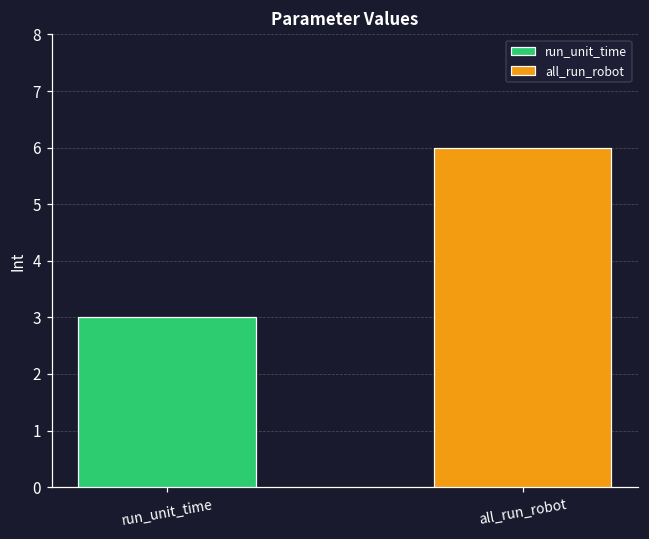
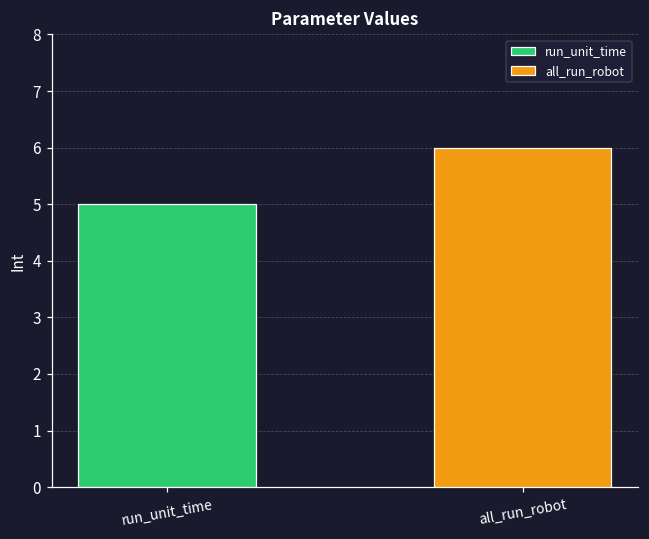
run_unit_time: 3 -> 5
